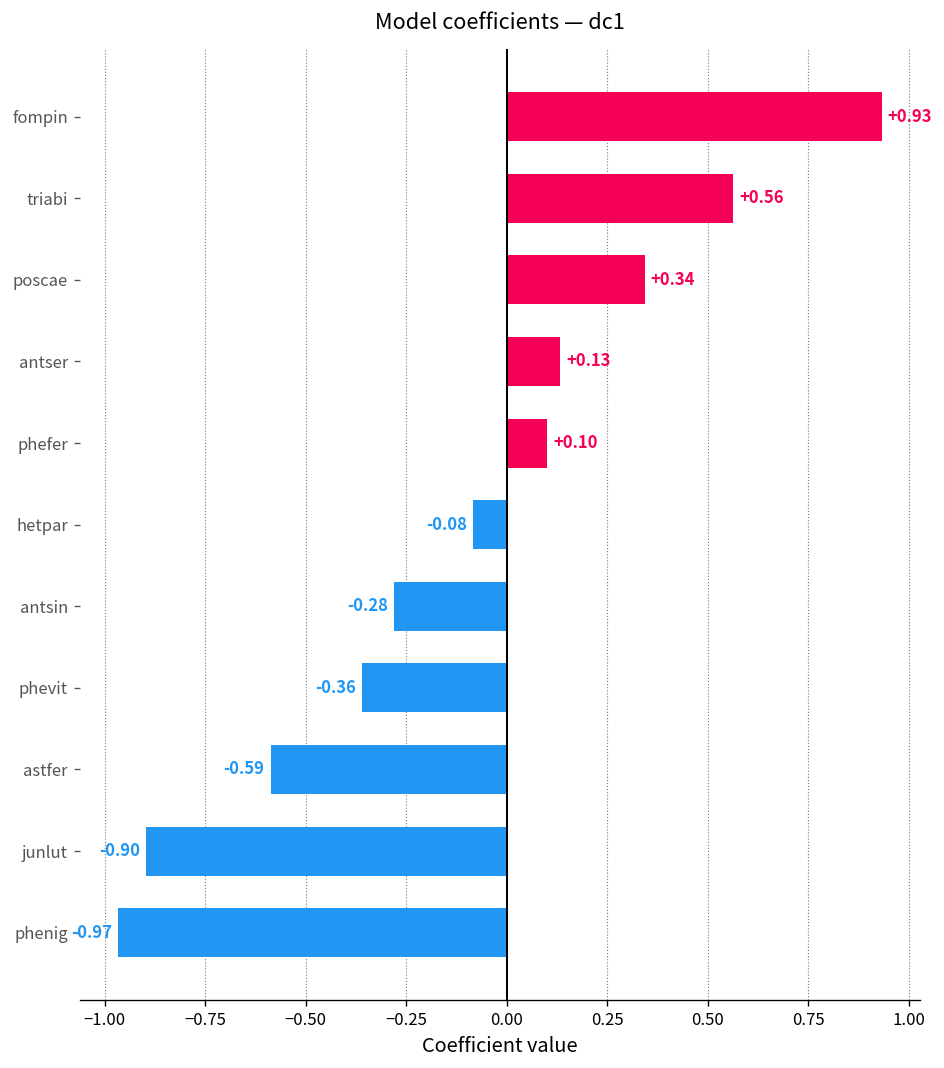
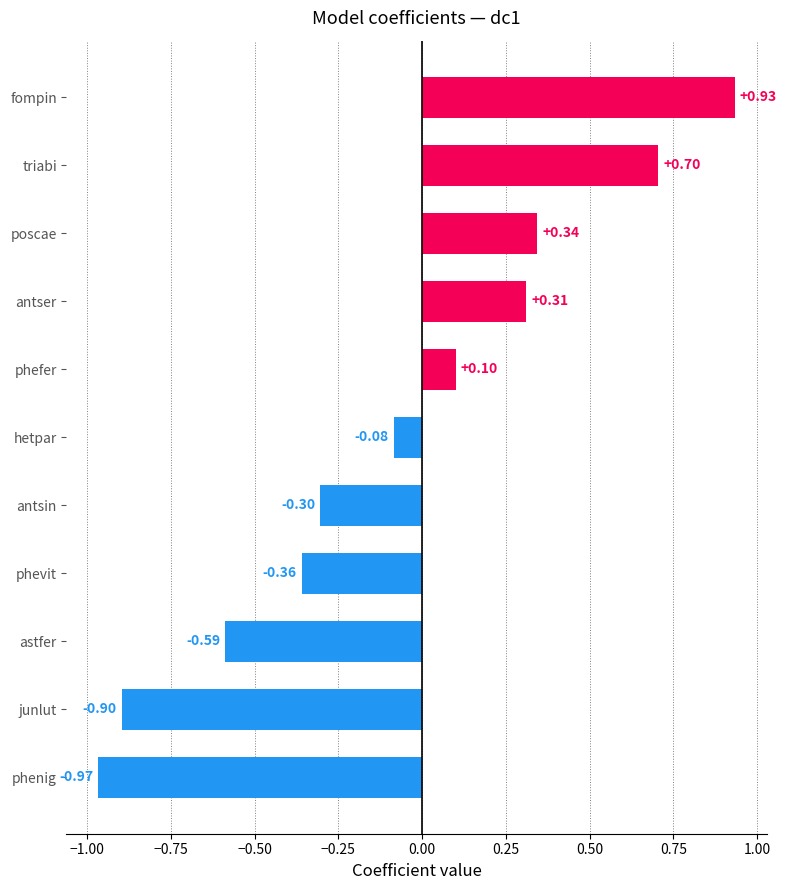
triabi: +0.56 -> +0.70
antser: +0.13 -> +0.31
antsin: -0.28 -> -0.30
